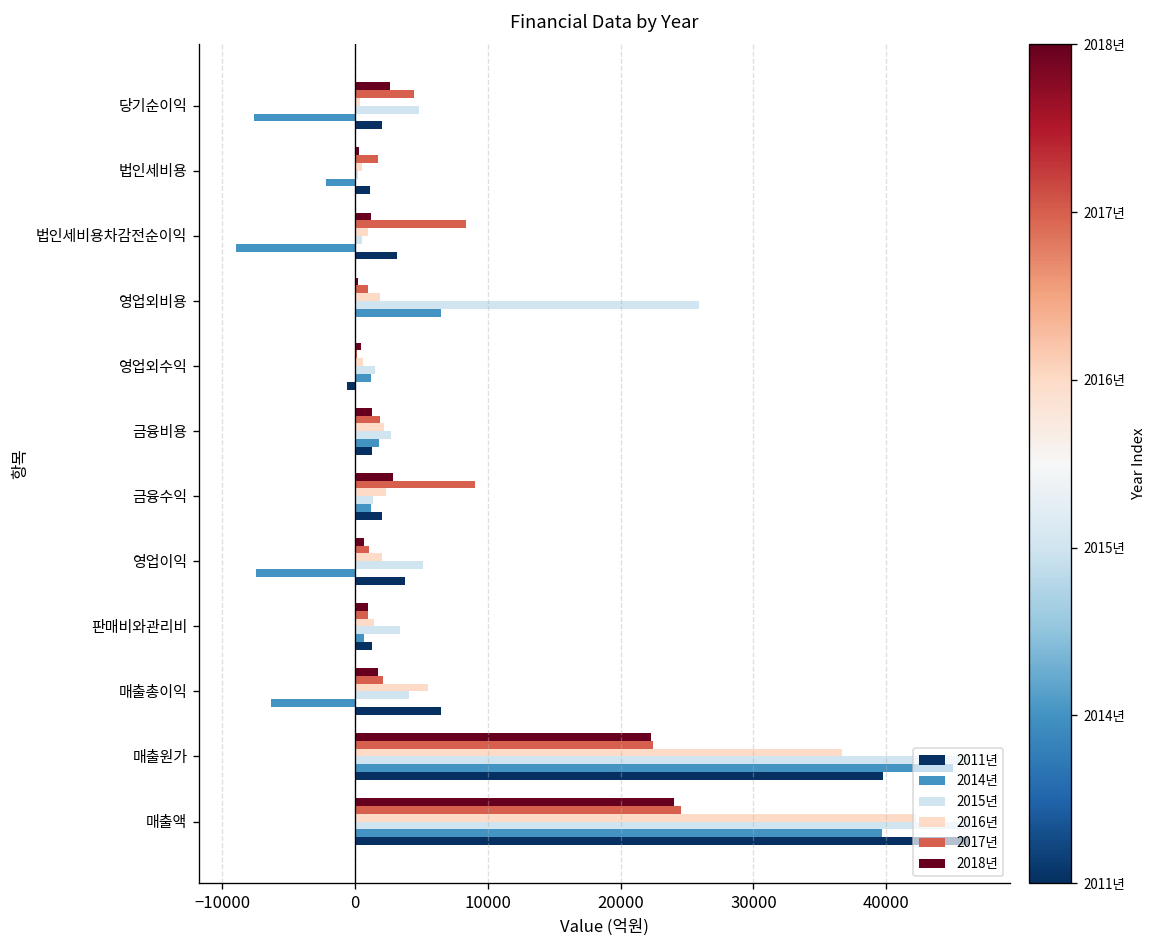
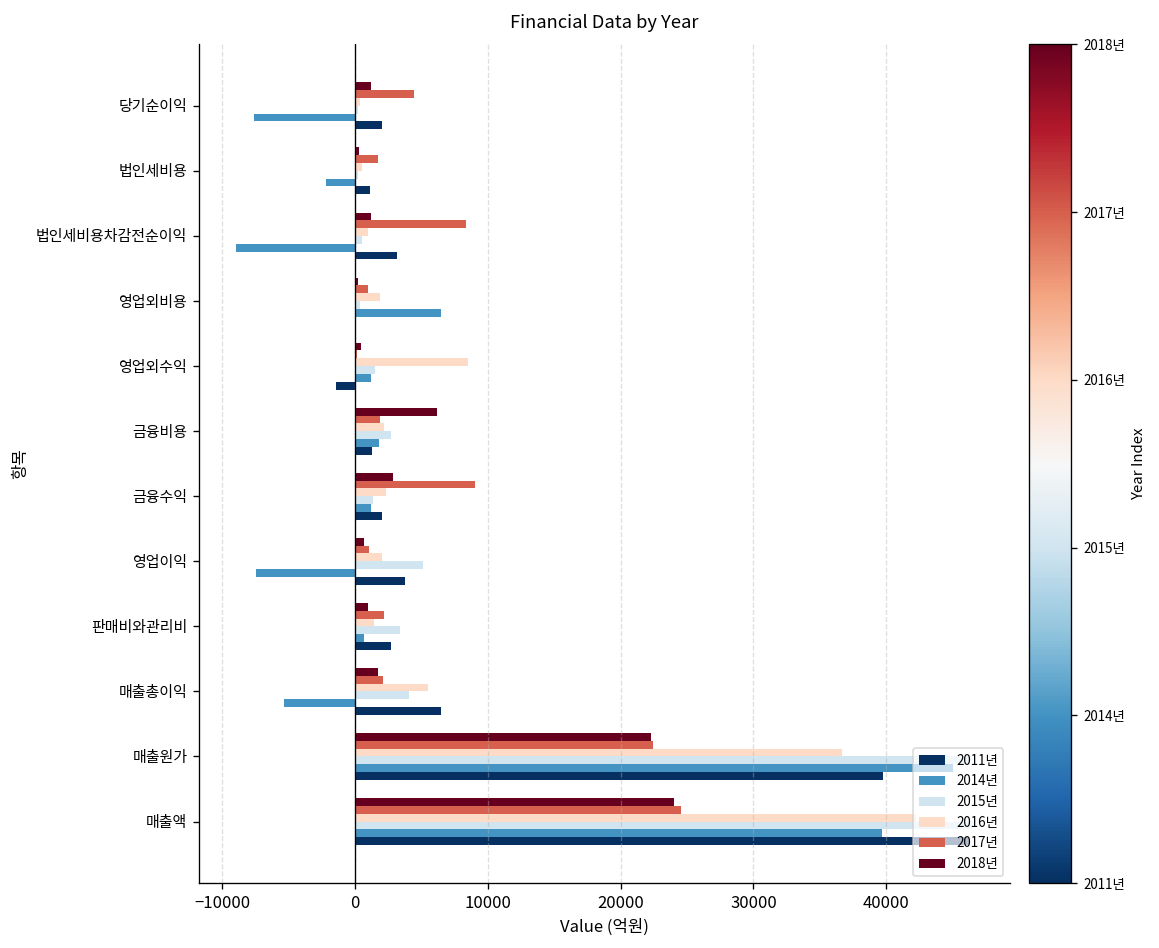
2018년, 당기순이익: 2700 -> 1200
2015년, 당기순이익: 4900 -> 300
2015년, 영업외비용: 25900 -> 300
2016년, 영업외수익: 600 -> 8500
2011년, 영업외수익: -600 -> -1400
2018년, 금융비용: 1300 -> 6100
2017년, 판매비와관리비: 1000 -> 2200
2011년, 판매비와관리비: 1300 -> 2700
2014년, 매출총이익: -6300 -> -5300
